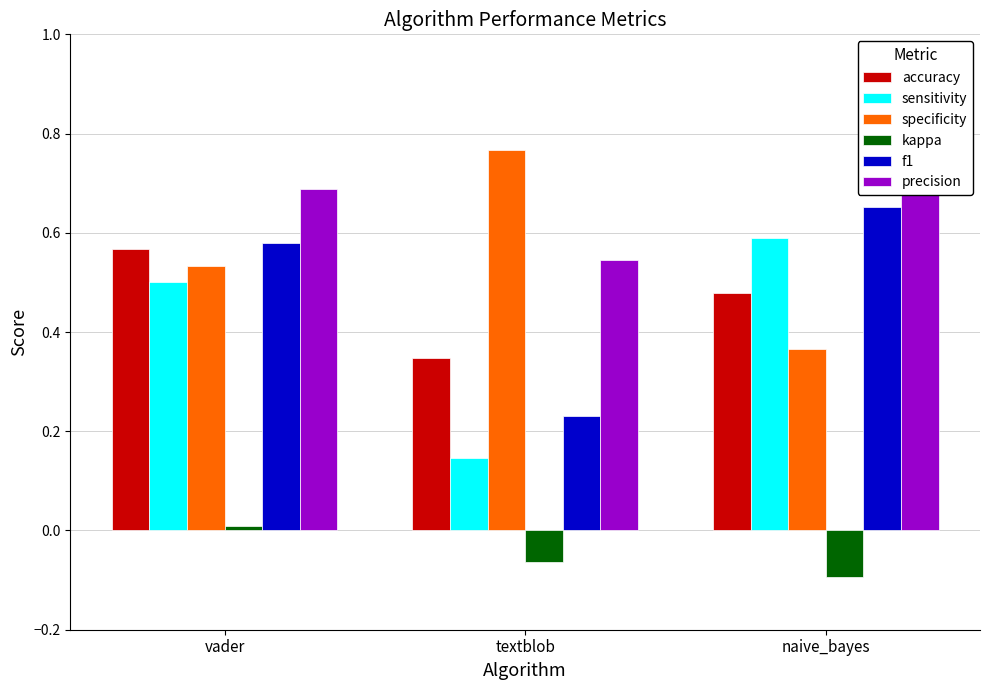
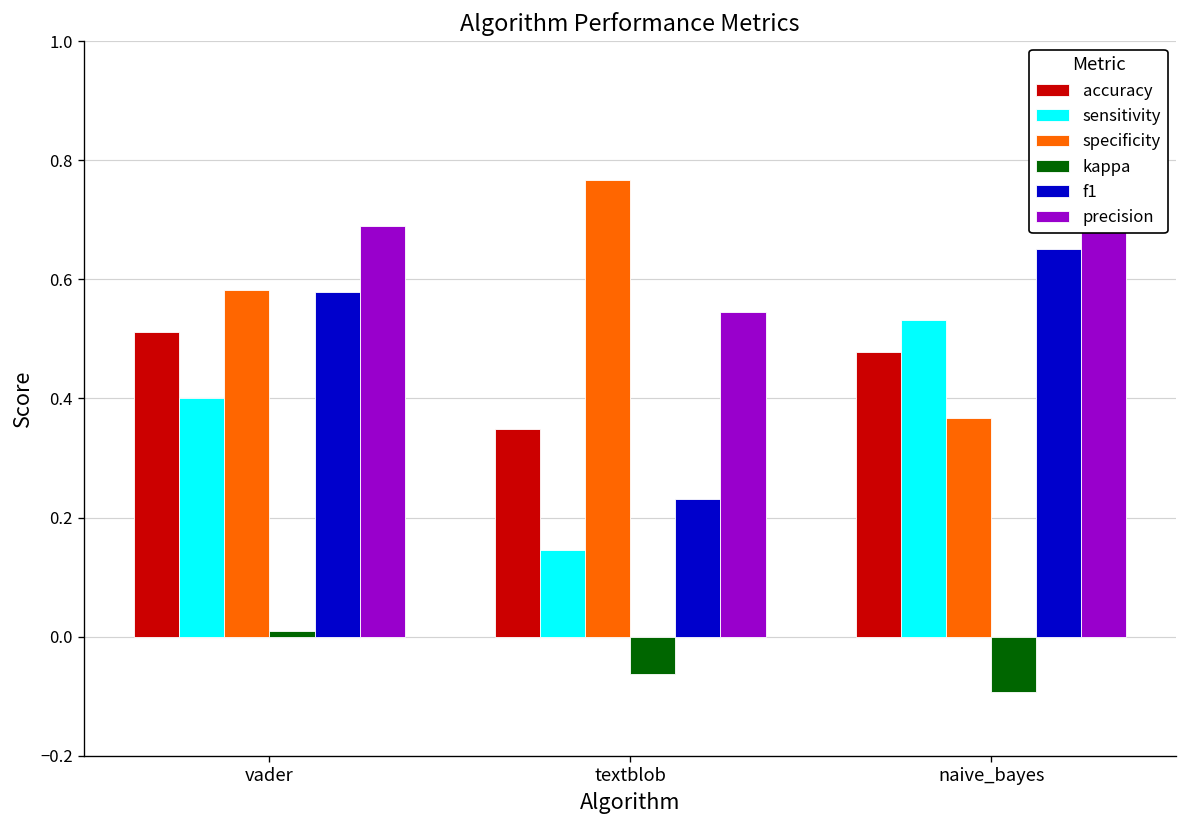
accuracy, vader: 0.57 -> 0.51
sensitivity, vader: 0.5 -> 0.4
specificity, vader: 0.53 -> 0.58
sensitivity, naive_bayes: 0.59 -> 0.53
